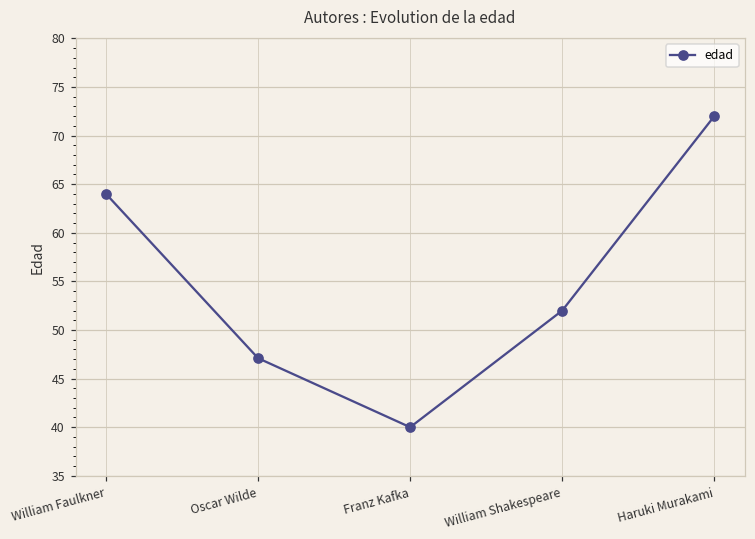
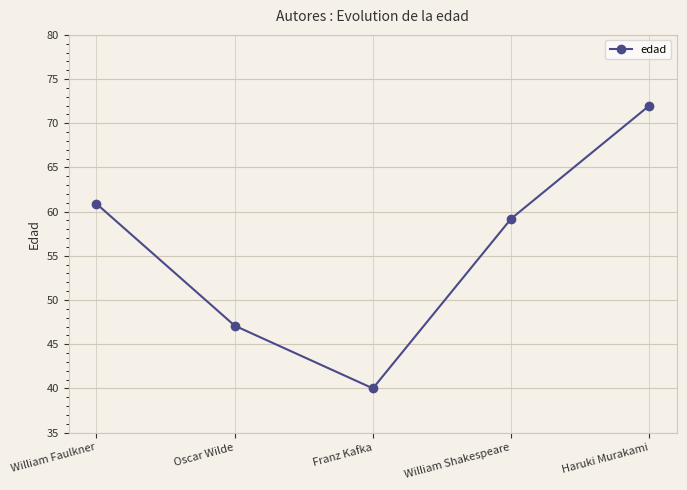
William Faulkner: 64 -> 61
William Shakespeare: 52 -> 59
